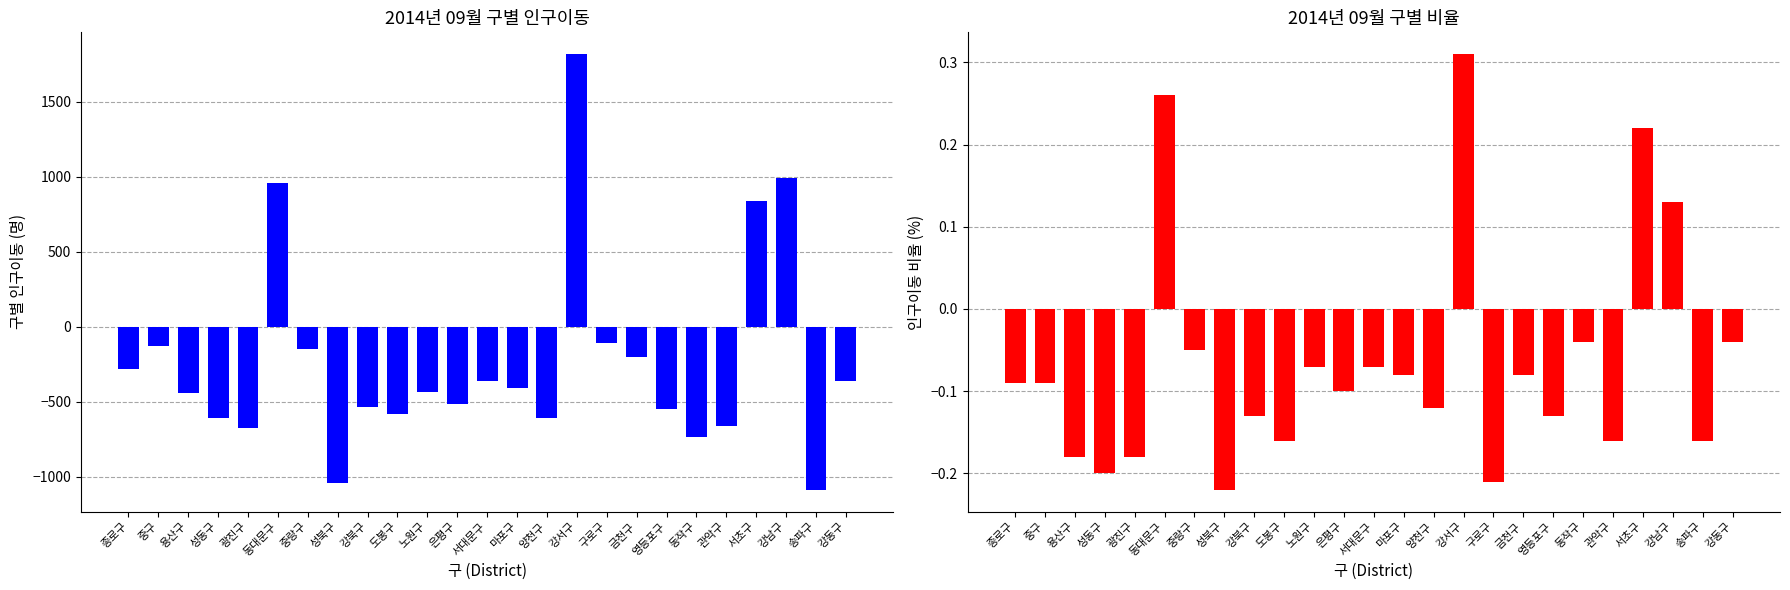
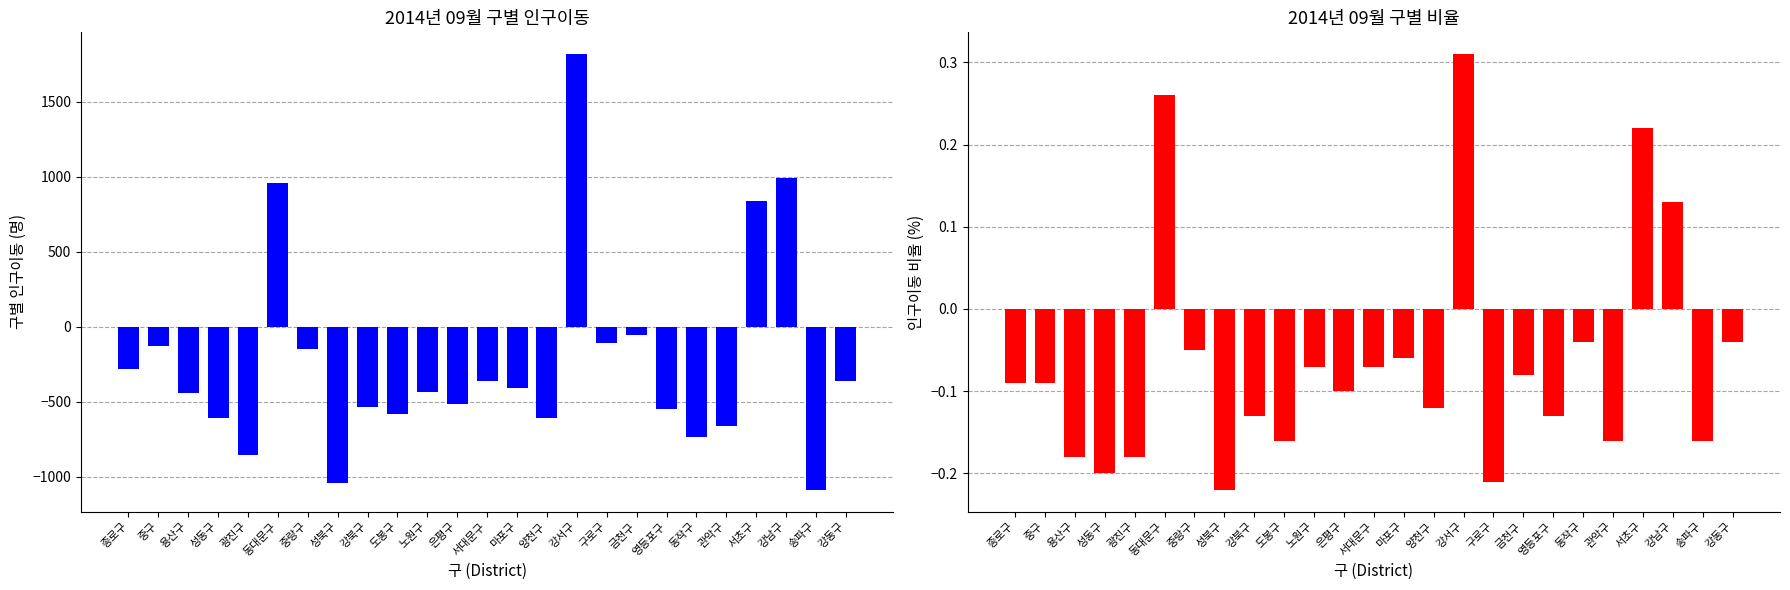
2014년 09월 구별 인구이동, 광진구: -680 -> -850
2014년 09월 구별 인구이동, 금천구: -200 -> -50
2014년 09월 구별 비율, 마포구: -0.08 -> -0.06
